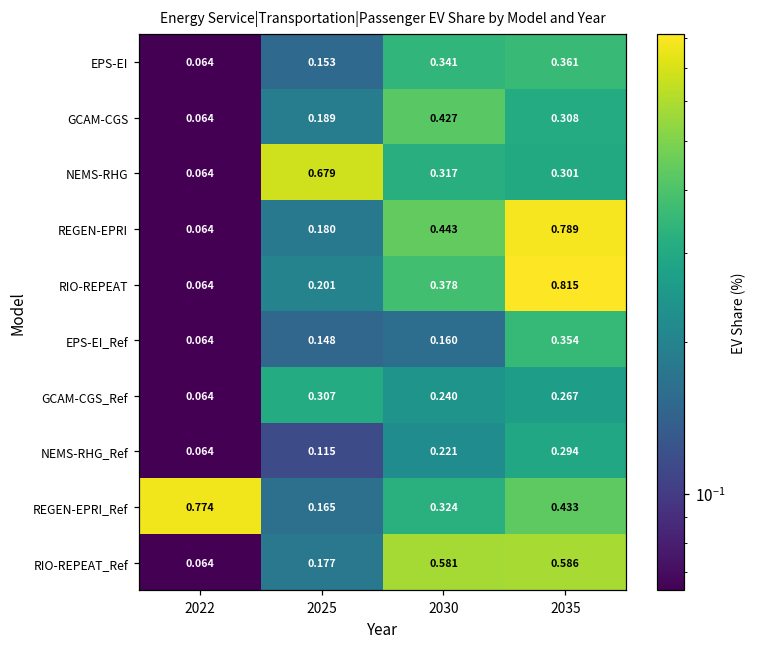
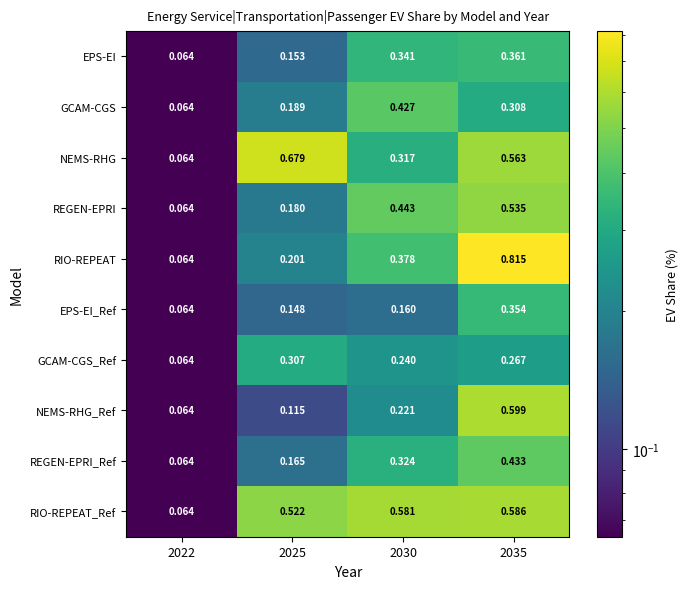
NEMS-RHG, 2035: 0.301 -> 0.563
REGEN-EPRI, 2035: 0.789 -> 0.535
NEMS-RHG_Ref, 2035: 0.294 -> 0.599
REGEN-EPRI_Ref, 2022: 0.774 -> 0.064
RIO-REPEAT_Ref, 2025: 0.177 -> 0.522
